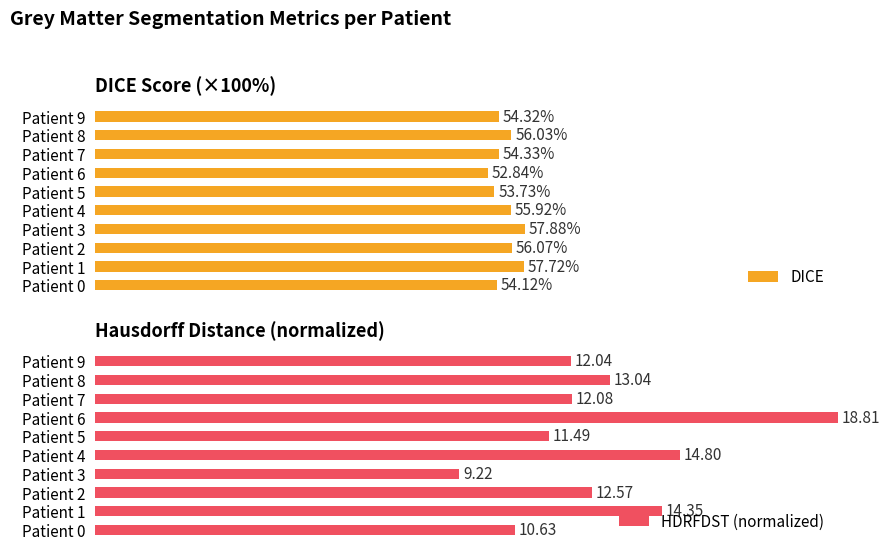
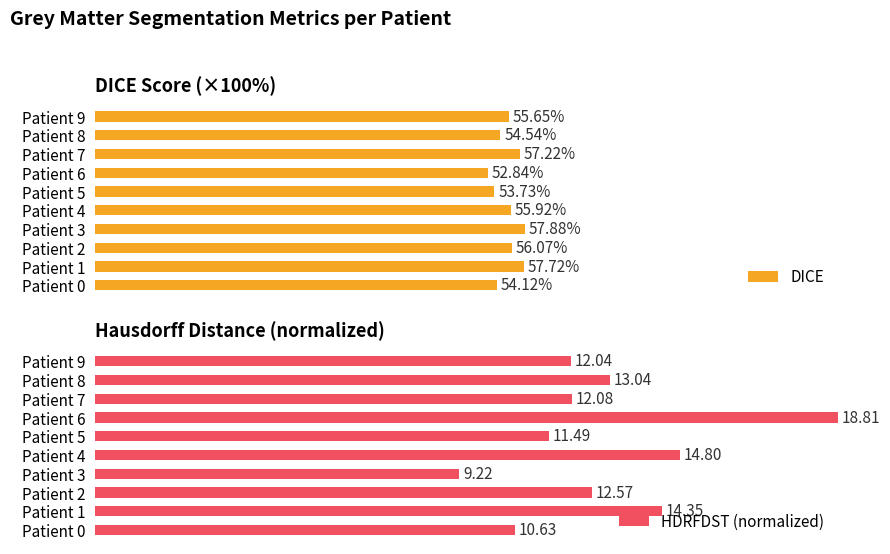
DICE Score (×100%), Patient 9: 54.32% -> 55.65%
DICE Score (×100%), Patient 8: 56.03% -> 54.54%
DICE Score (×100%), Patient 7: 54.33% -> 57.22%
